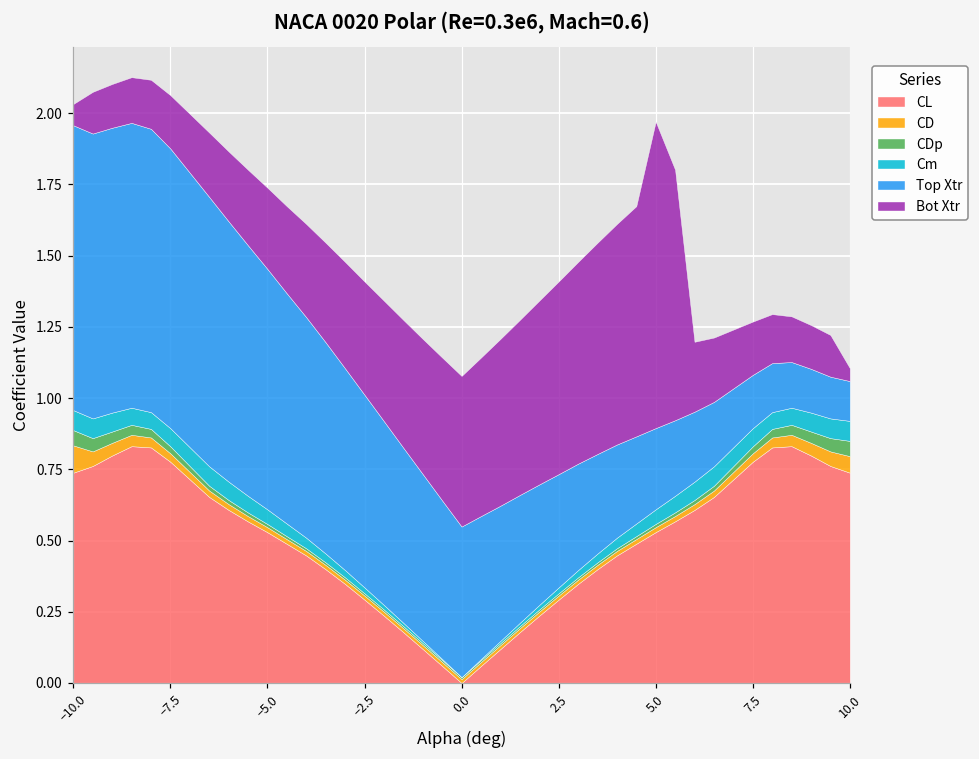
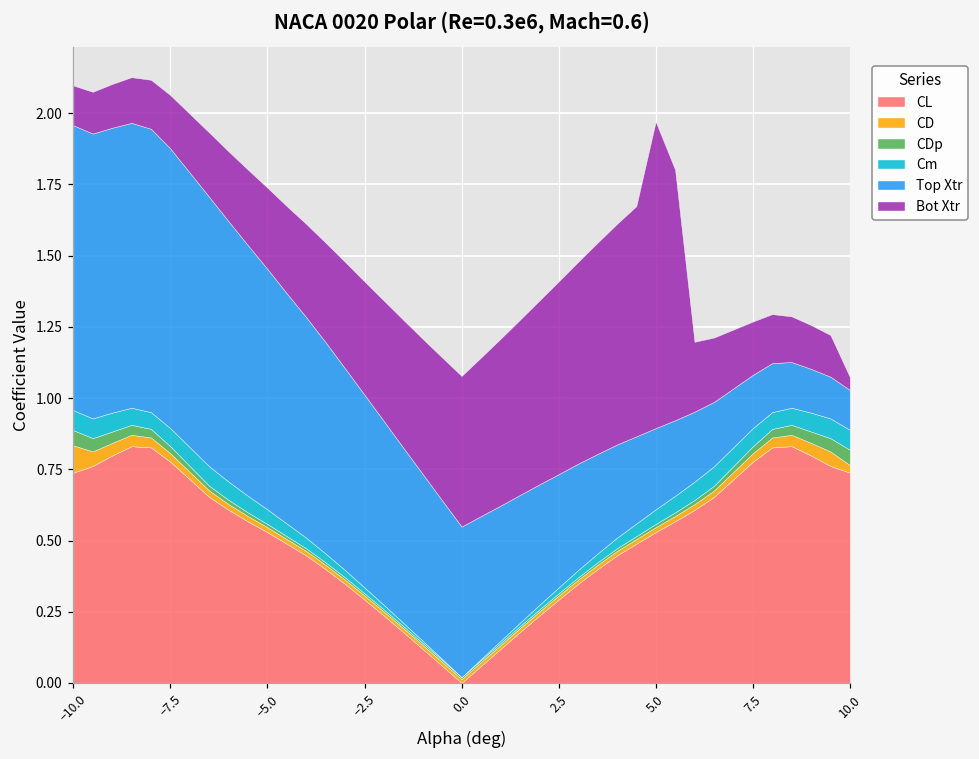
Bot Xtr, −10.0: 0.07 -> 0.14
CD, 10.0: 0.06 -> 0.03
